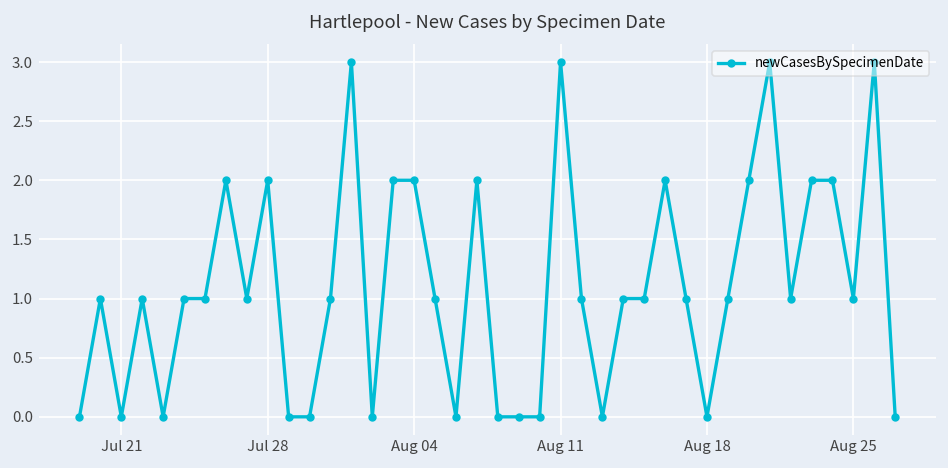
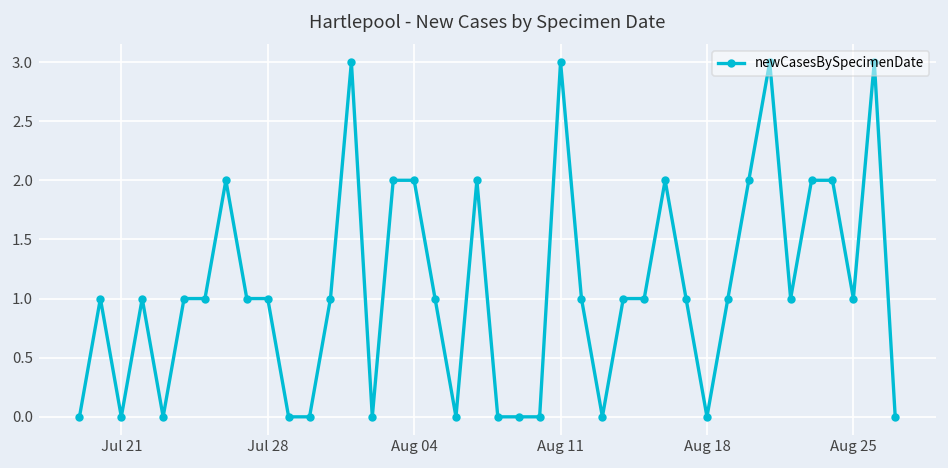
Jul 28: 2 -> 1
